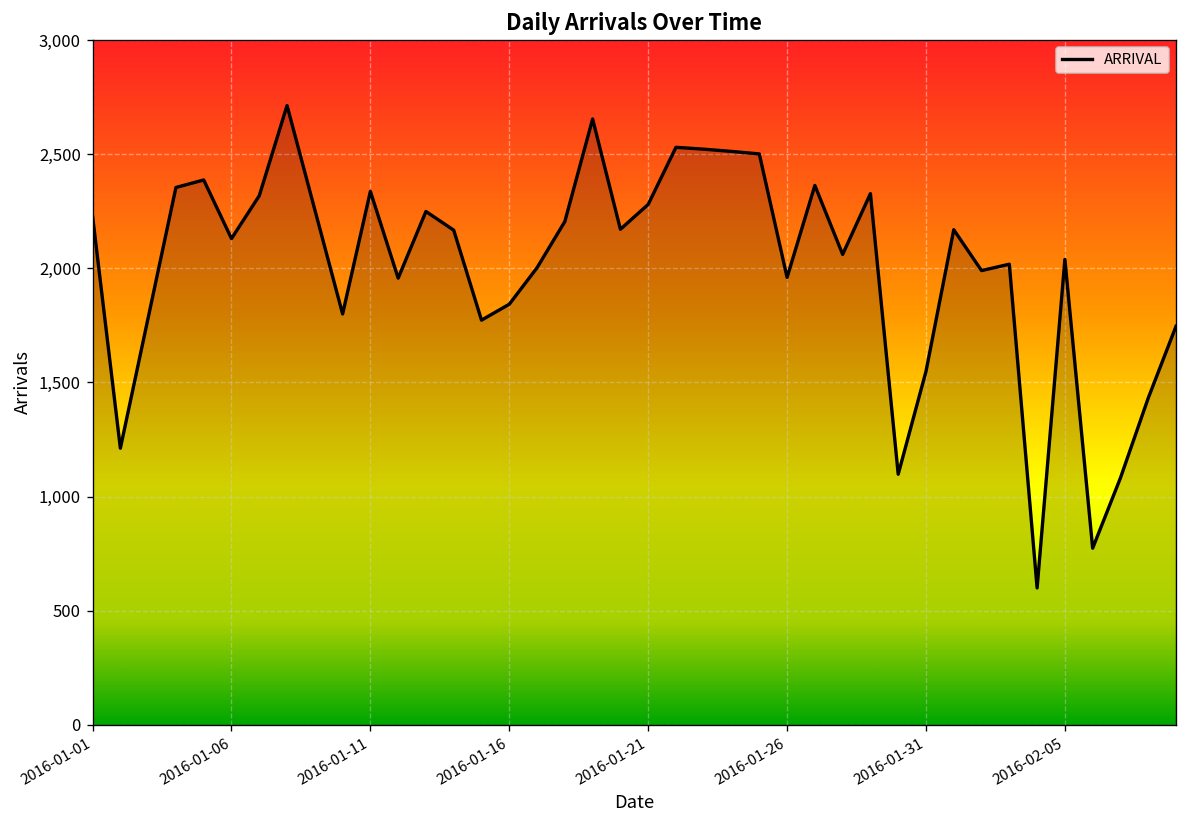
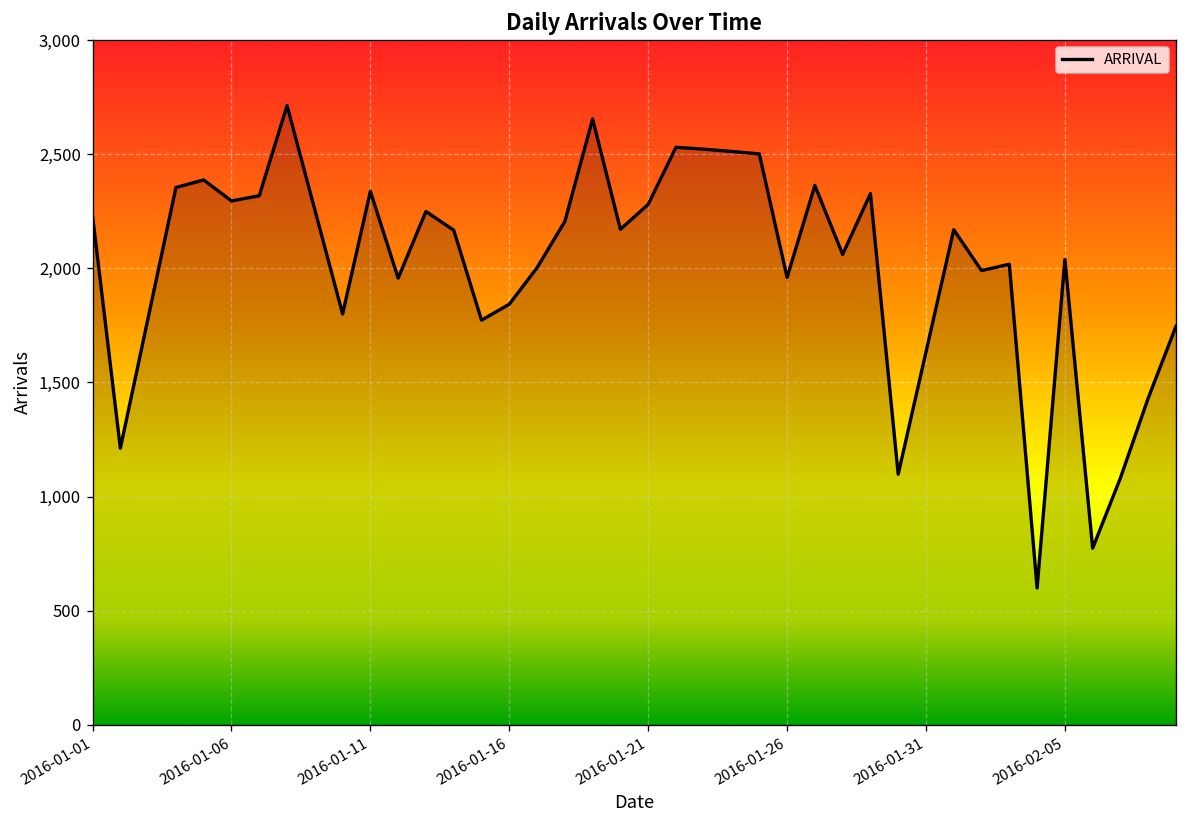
2016-01-06: 2,130 -> 2,300
2016-01-31: 1,550 -> 1,630
